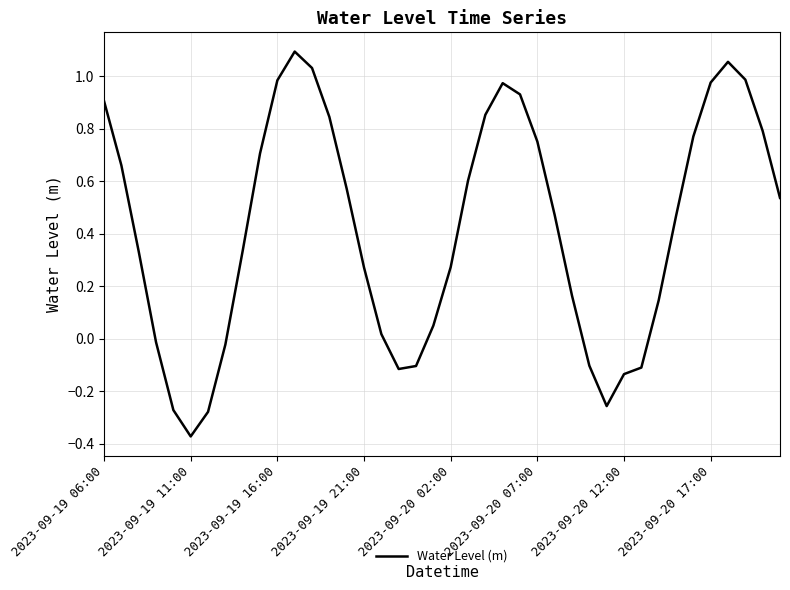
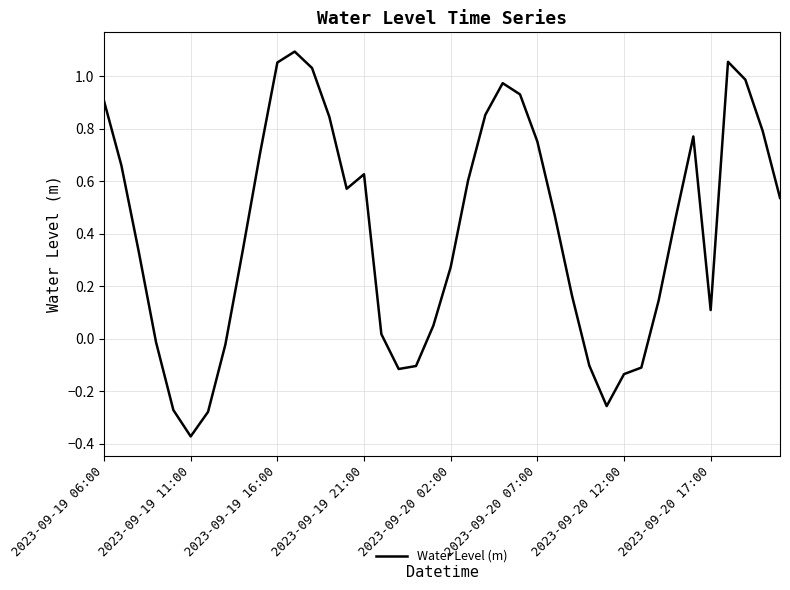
2023-09-19 16:00: 0.99 -> 1.05
2023-09-19 21:00: 0.27 -> 0.63
2023-09-20 17:00: 0.98 -> 0.11
